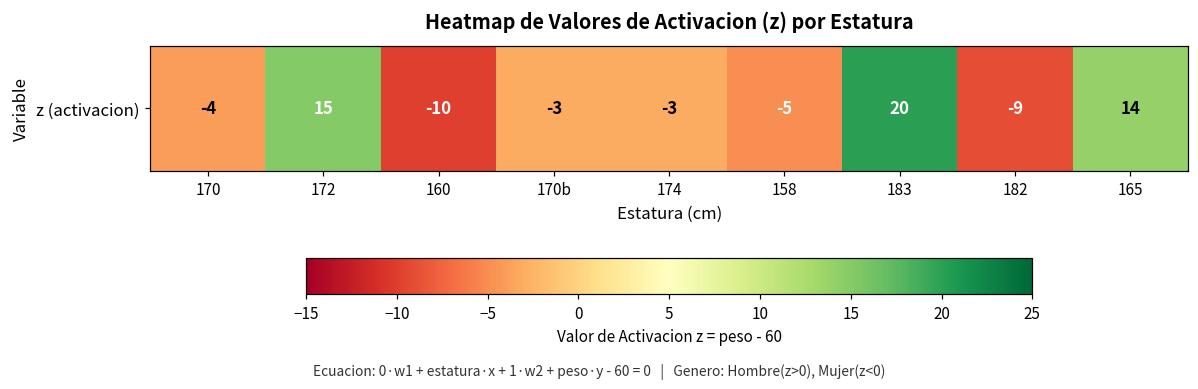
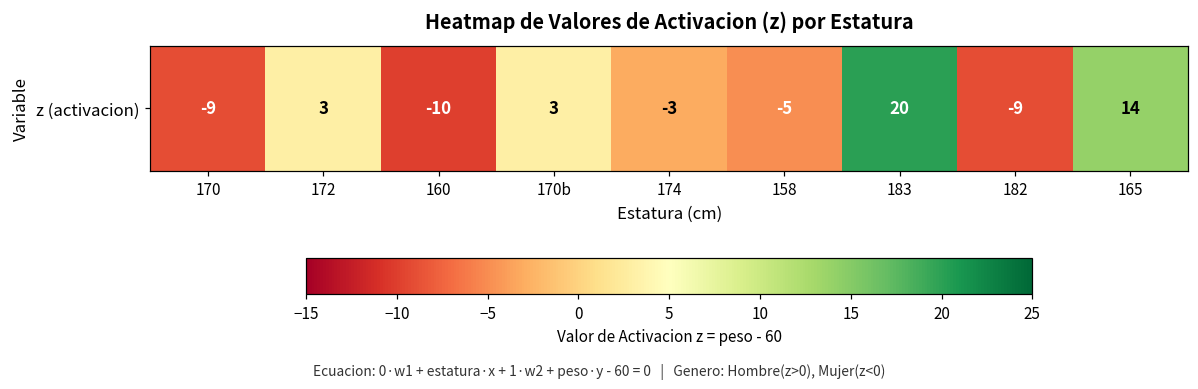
z (activacion), 170: -4 -> -9
z (activacion), 172: 15 -> 3
z (activacion), 170b: -3 -> 3
